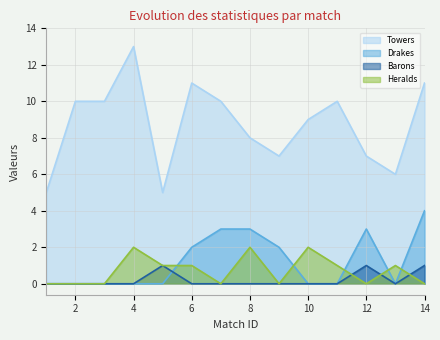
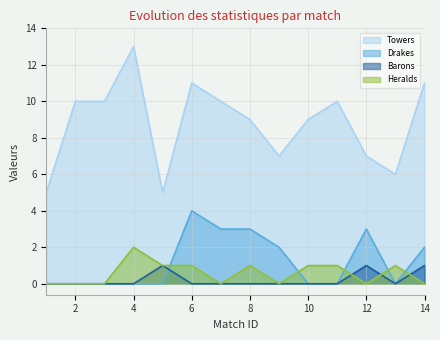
Drakes, 6: 2 -> 4
Towers, 8: 8 -> 9
Heralds, 8: 2 -> 1
Heralds, 10: 2 -> 1
Drakes, 14: 4 -> 2
